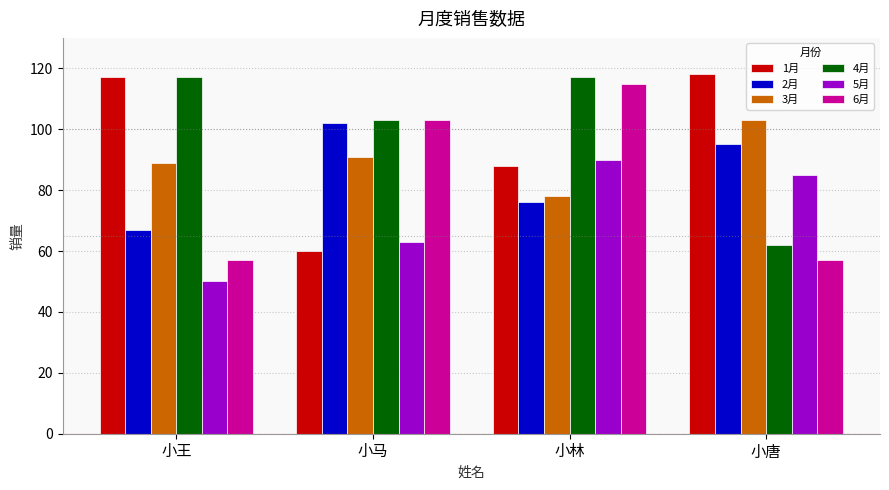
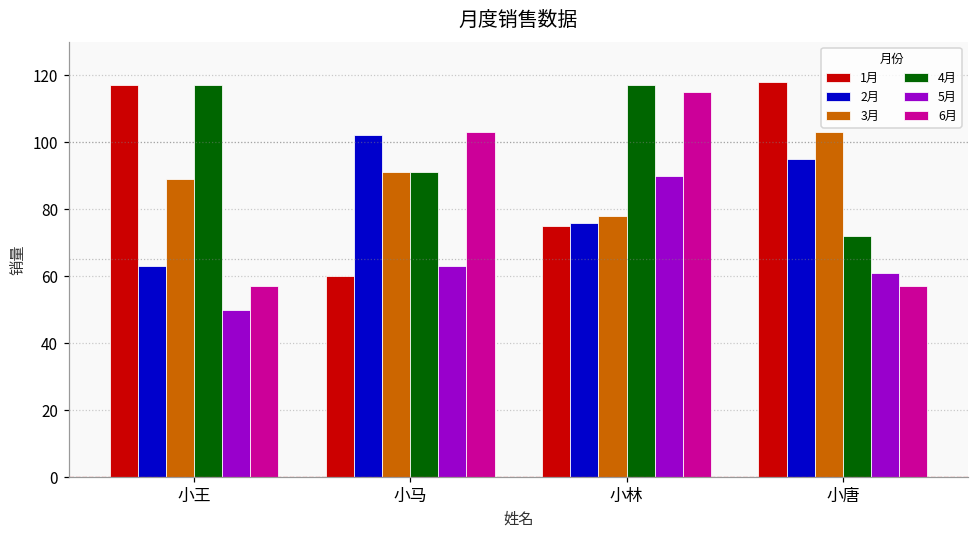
2月, 小王: 67 -> 63
4月, 小马: 103 -> 91
1月, 小林: 88 -> 75
4月, 小唐: 62 -> 72
5月, 小唐: 85 -> 61
